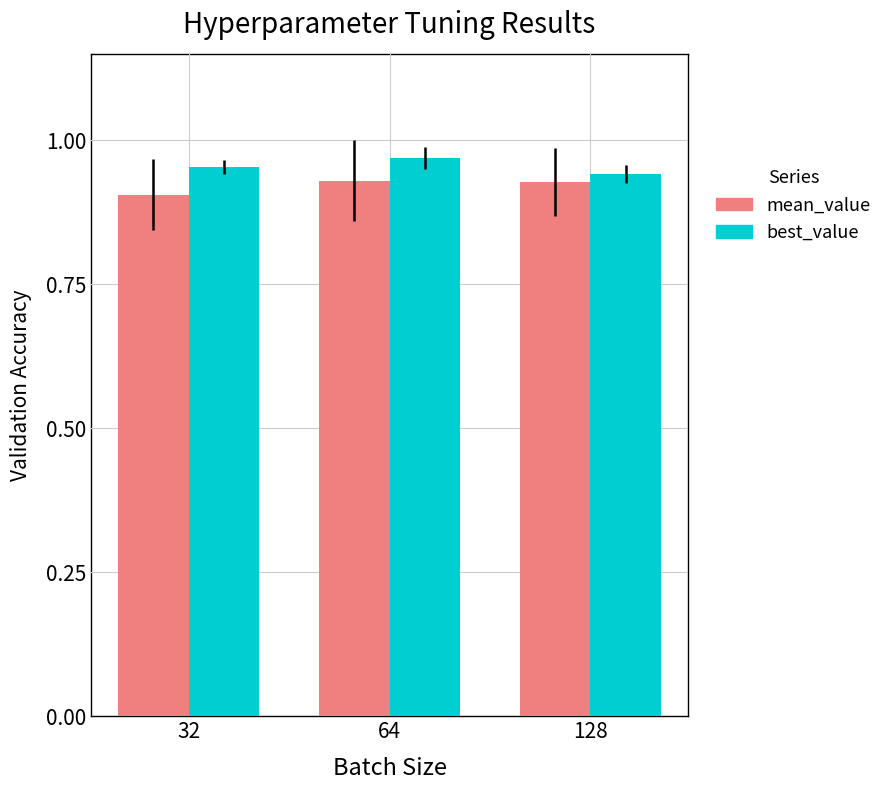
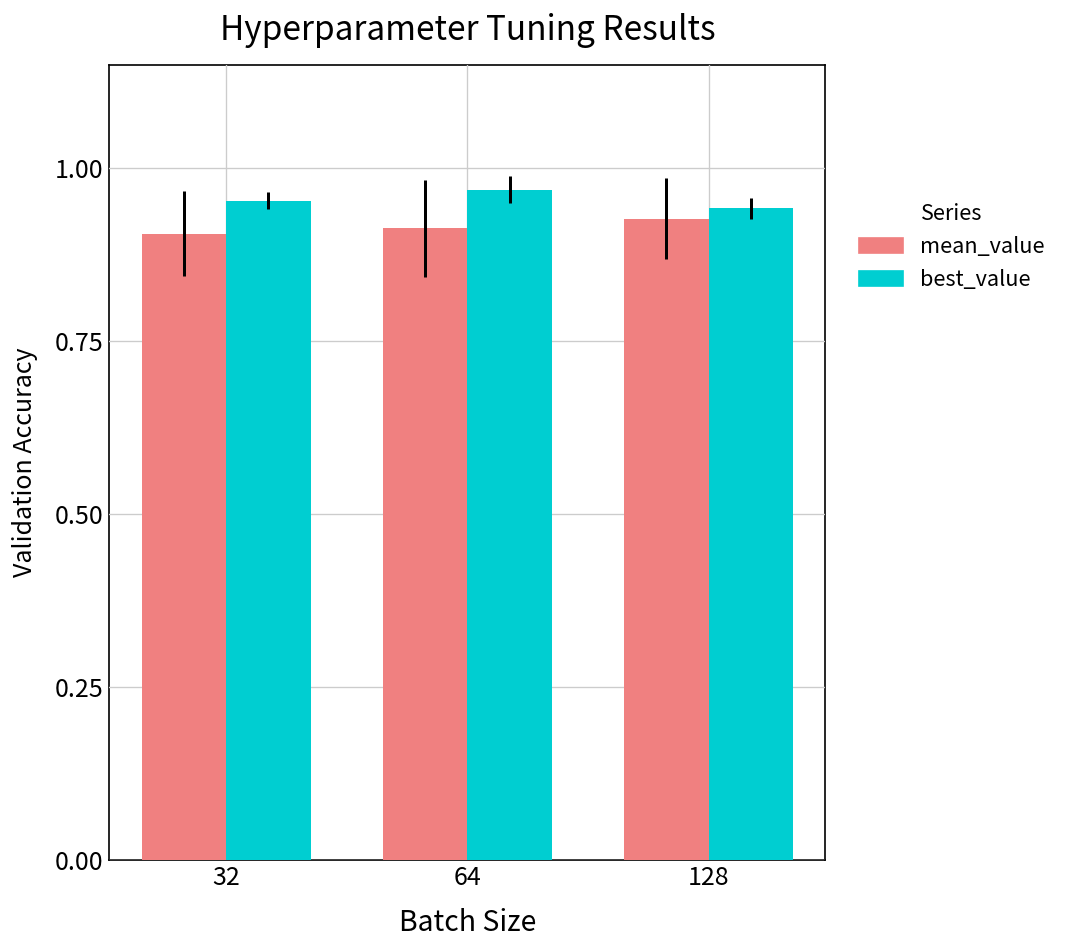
mean_value, 64: 0.93 -> 0.91
